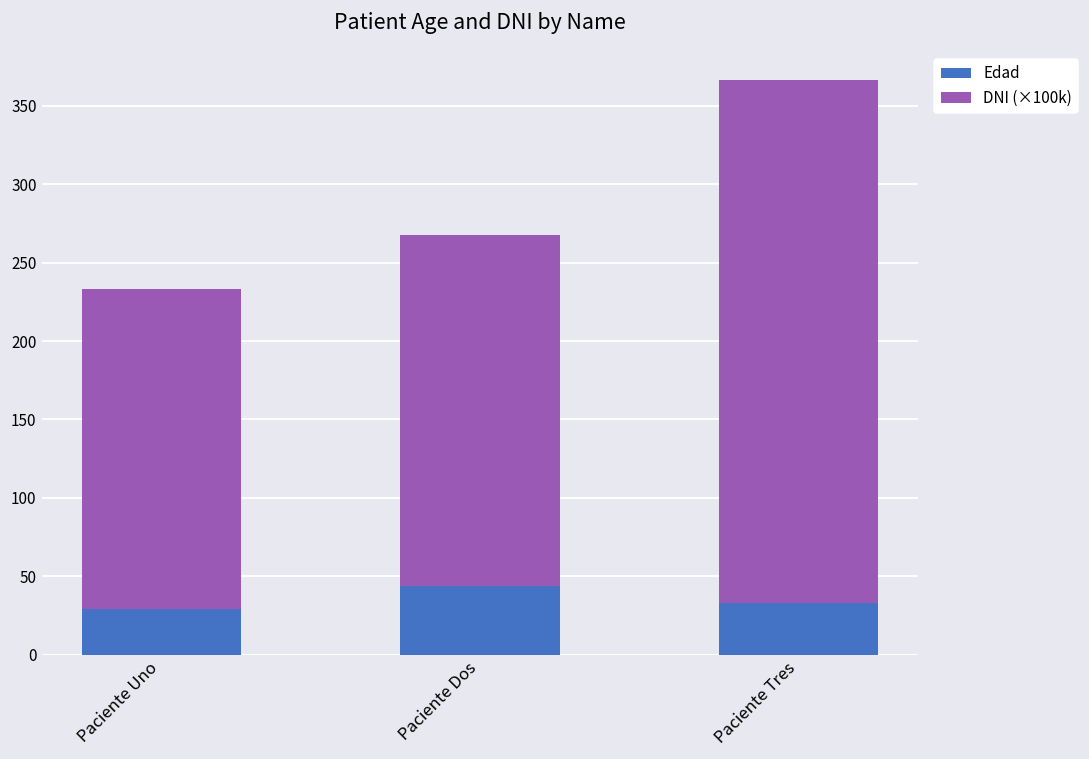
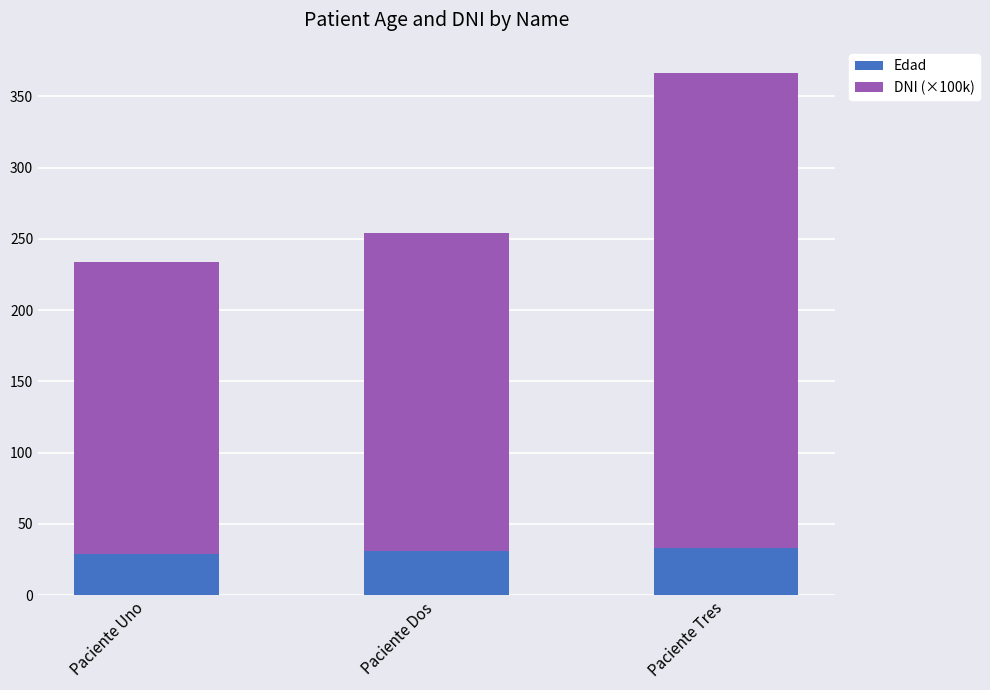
Edad, Paciente Dos: 44 -> 31
